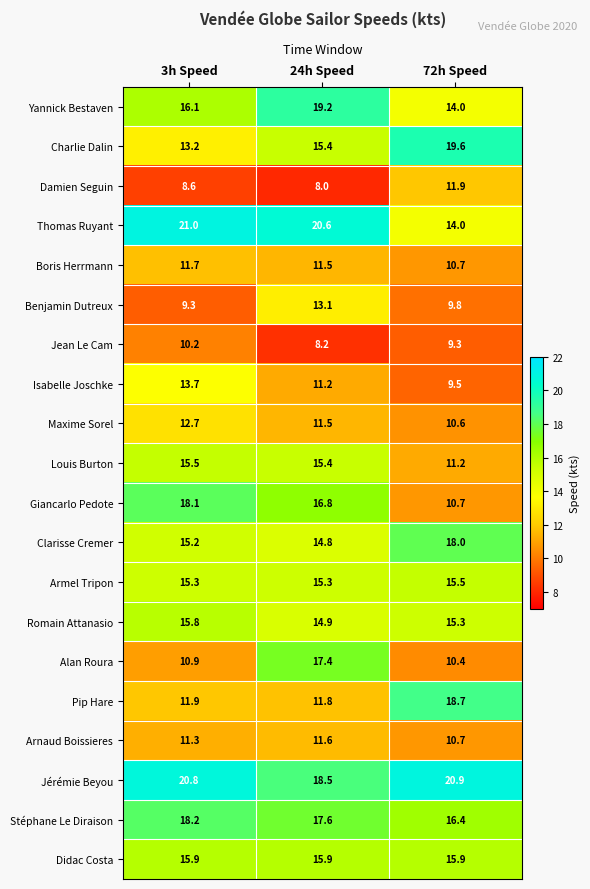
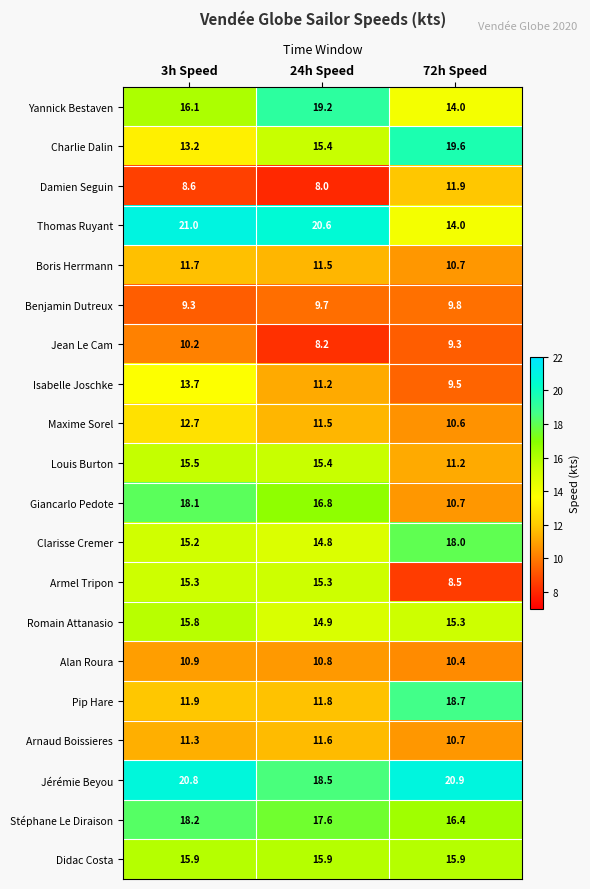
Benjamin Dutreux, 24h Speed: 13.1 -> 9.7
Armel Tripon, 72h Speed: 15.5 -> 8.5
Alan Roura, 24h Speed: 17.4 -> 10.8
